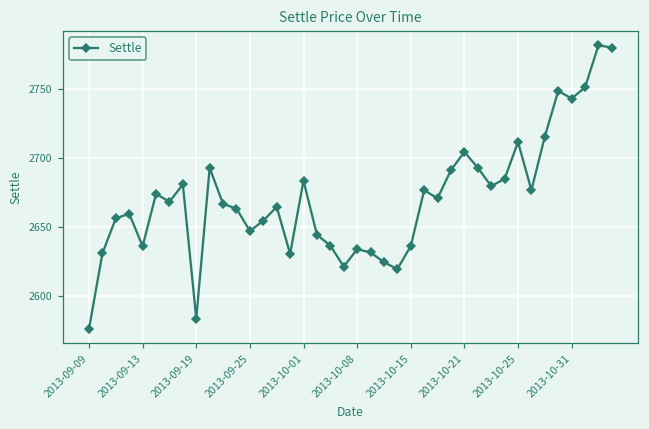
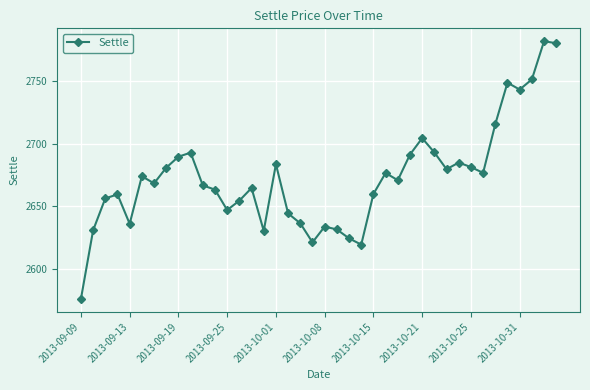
2013-09-19: 2583 -> 2690
2013-10-15: 2636 -> 2660
2013-10-25: 2712 -> 2681
